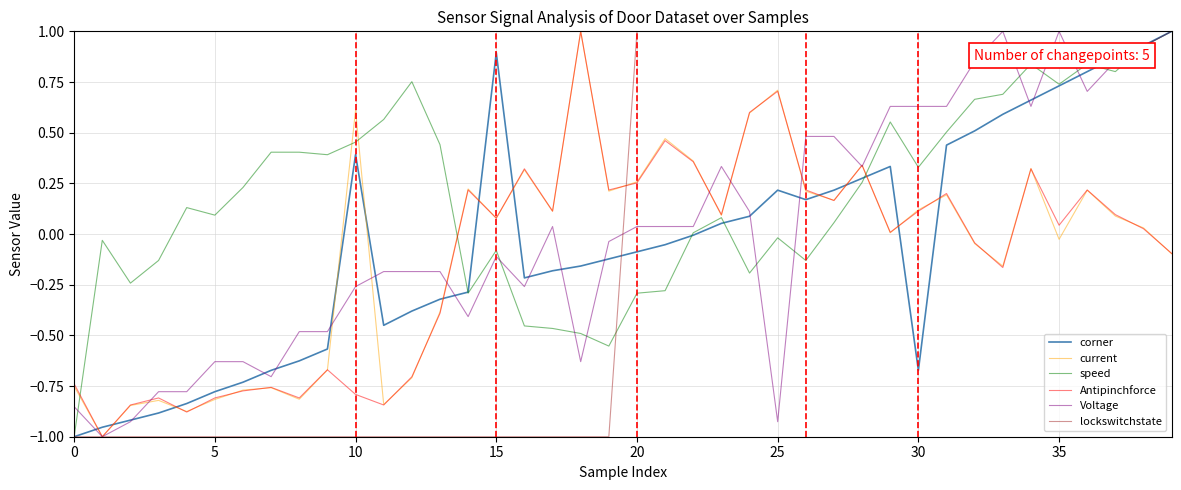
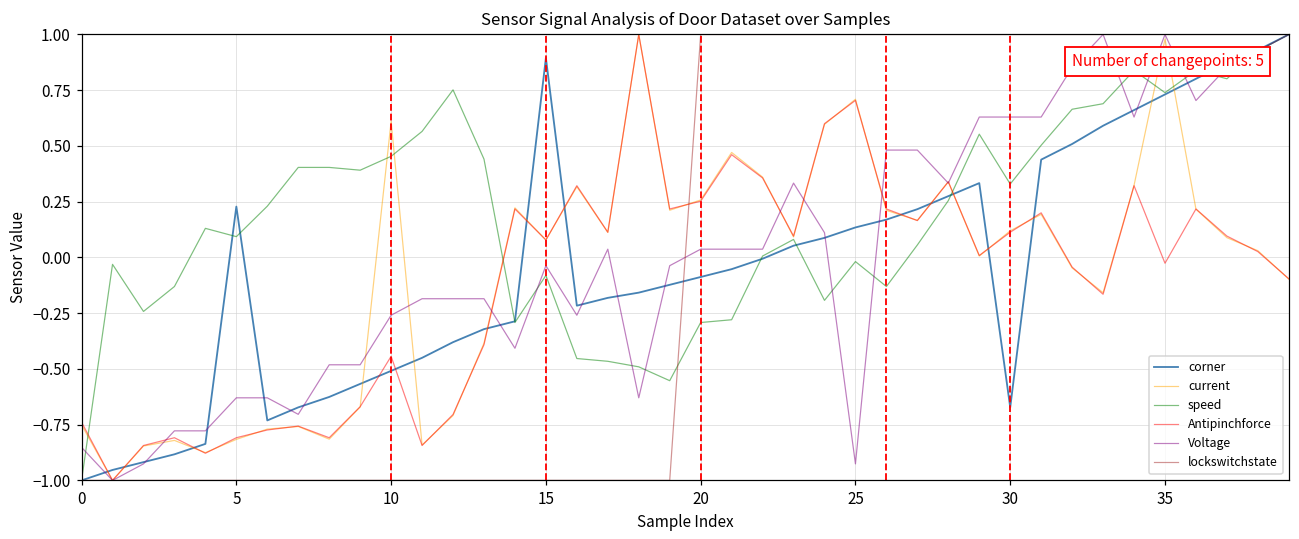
corner, 5: -0.78 -> 0.23
corner, 10: 0.39 -> -0.51
Antipinchforce, 10: -0.79 -> -0.44
Voltage, 15: -0.11 -> -0.04
corner, 25: 0.22 -> 0.13
current, 35: -0.03 -> 0.98
Antipinchforce, 35: 0.04 -> -0.03
